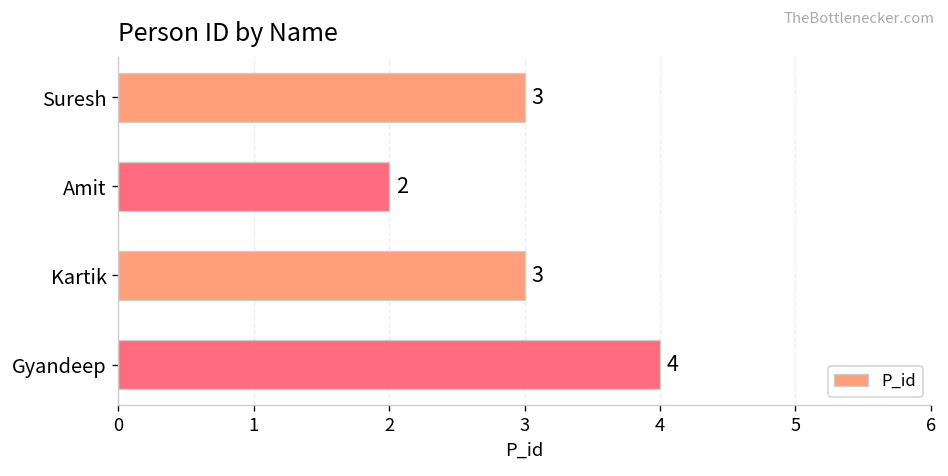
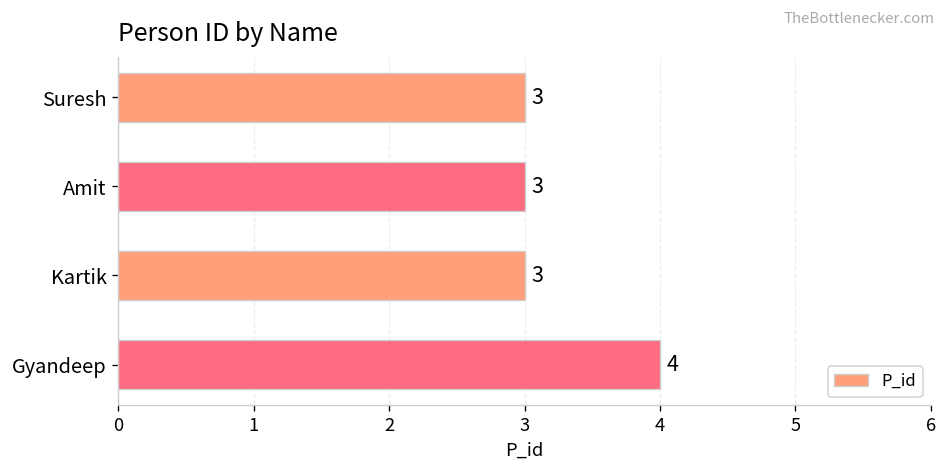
Amit: 2 -> 3
